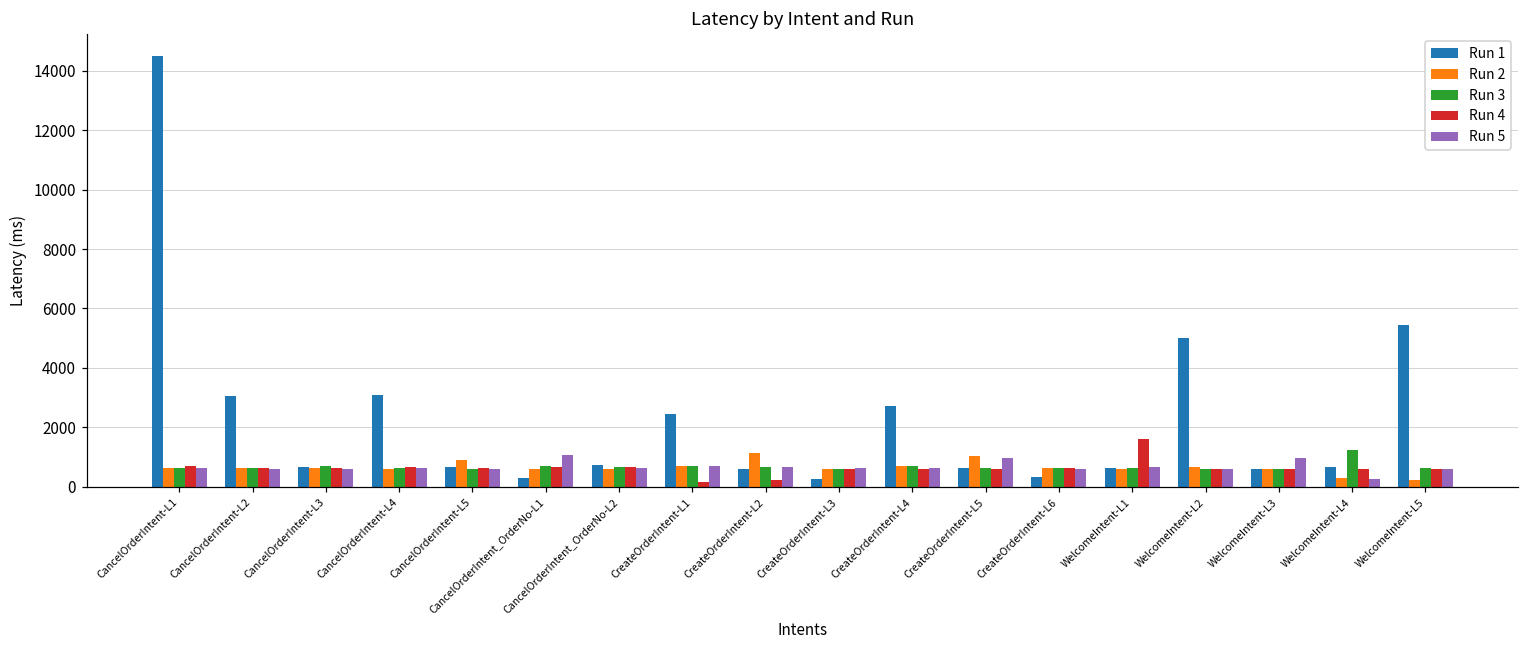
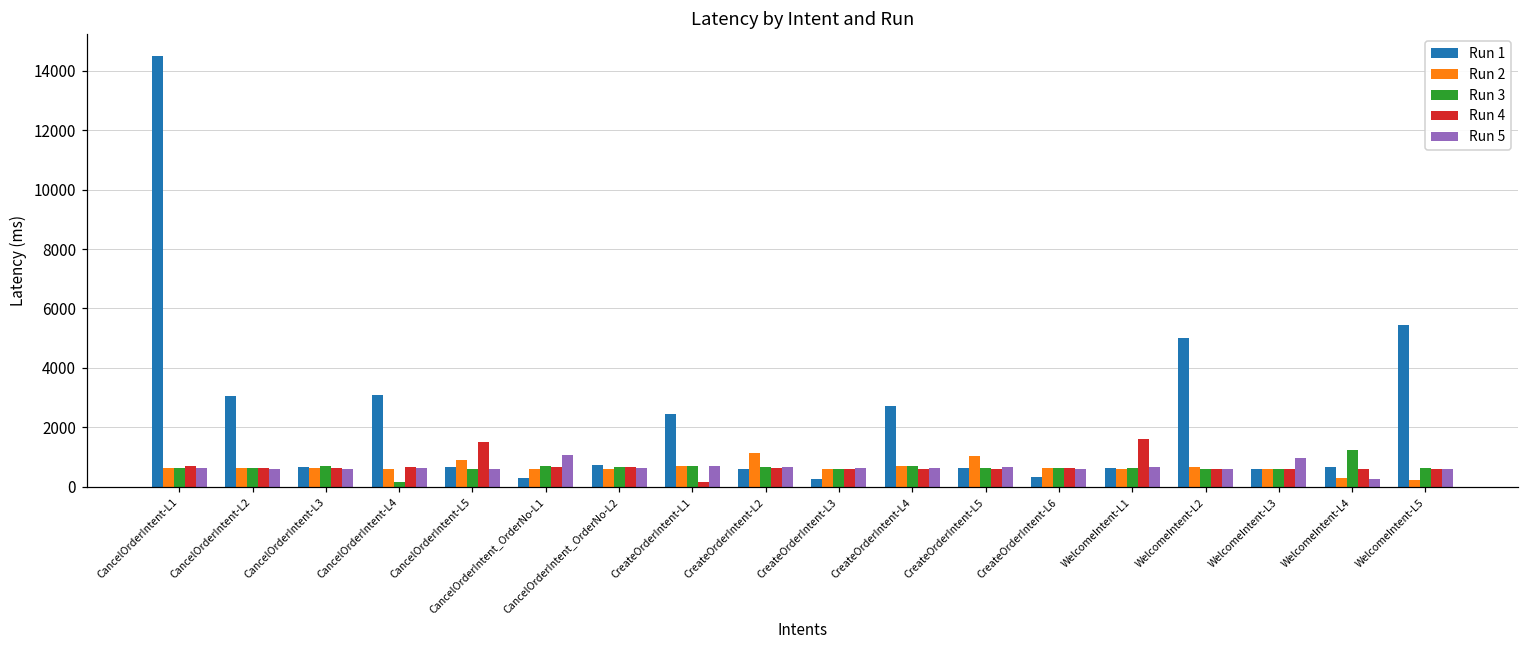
Run 3, CancelOrderIntent-L4: 600 -> 200
Run 4, CancelOrderIntent-L5: 600 -> 1500
Run 4, CreateOrderIntent-L2: 200 -> 600
Run 5, CreateOrderIntent-L5: 1000 -> 700
